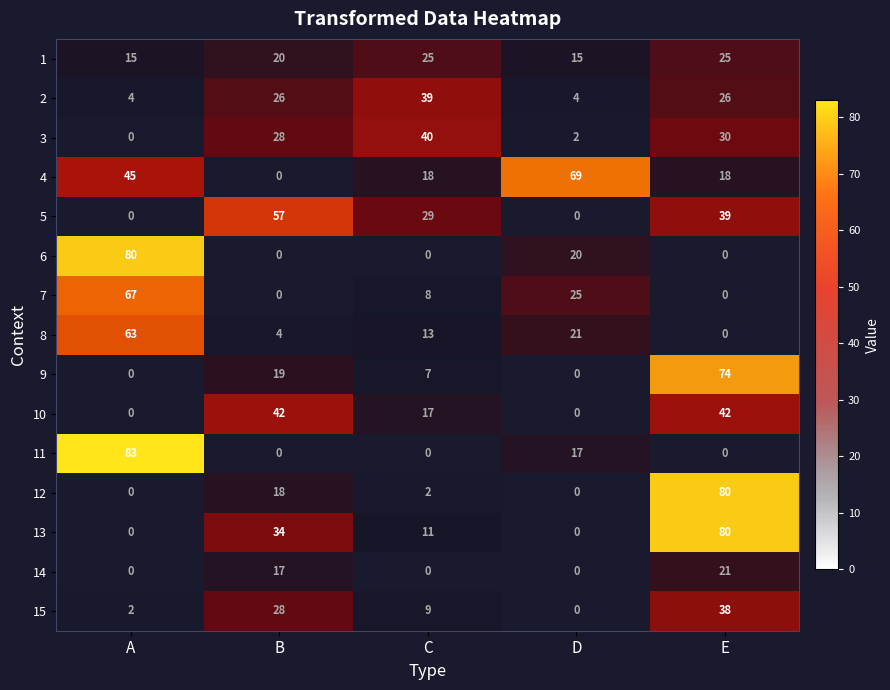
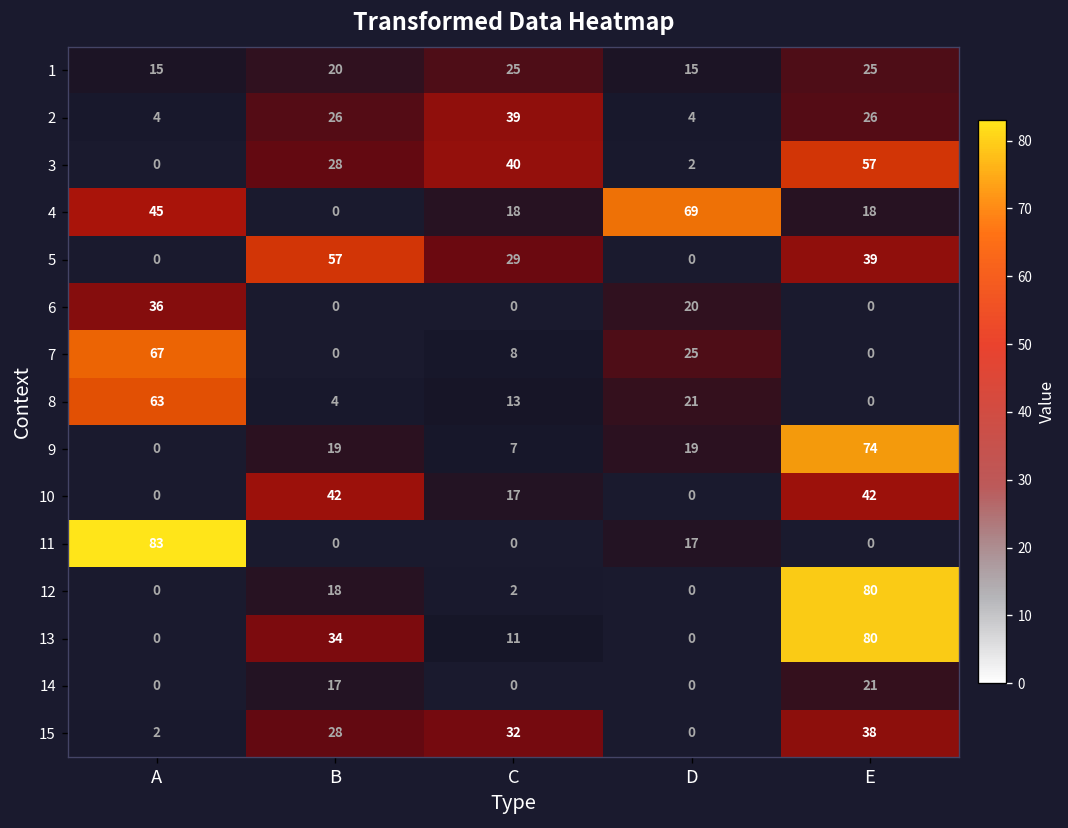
3, E: 30 -> 57
6, A: 80 -> 36
9, D: 0 -> 19
15, C: 9 -> 32
